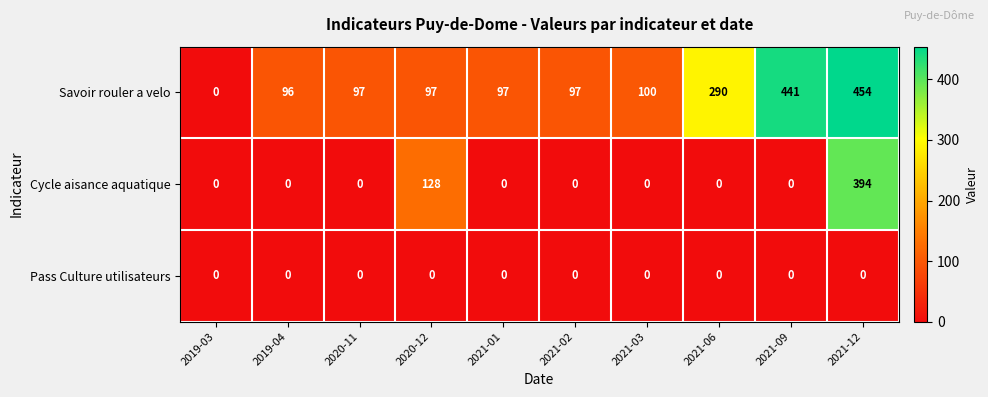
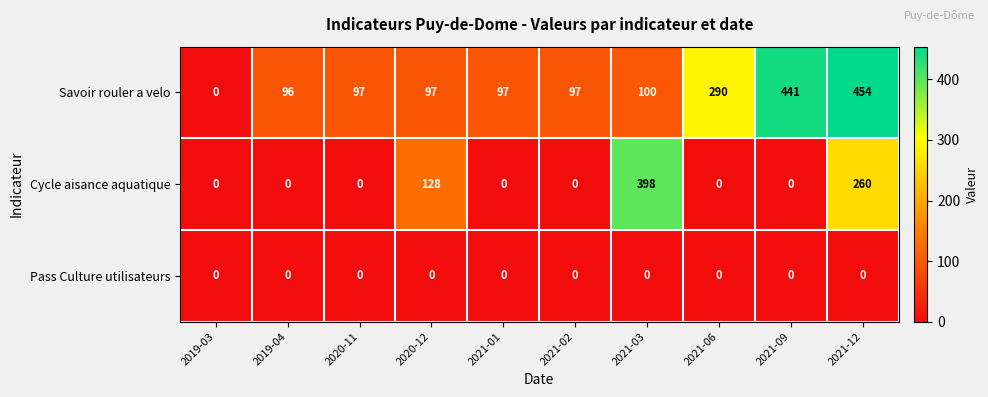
Cycle aisance aquatique, 2021-03: 0 -> 398
Cycle aisance aquatique, 2021-12: 394 -> 260
